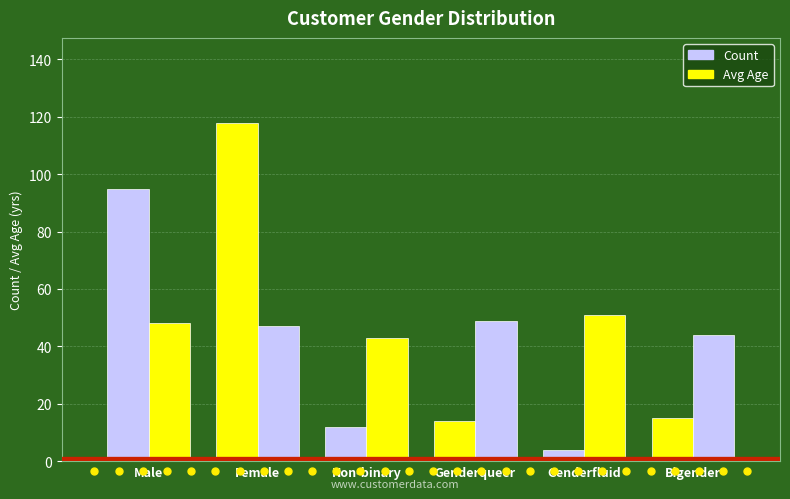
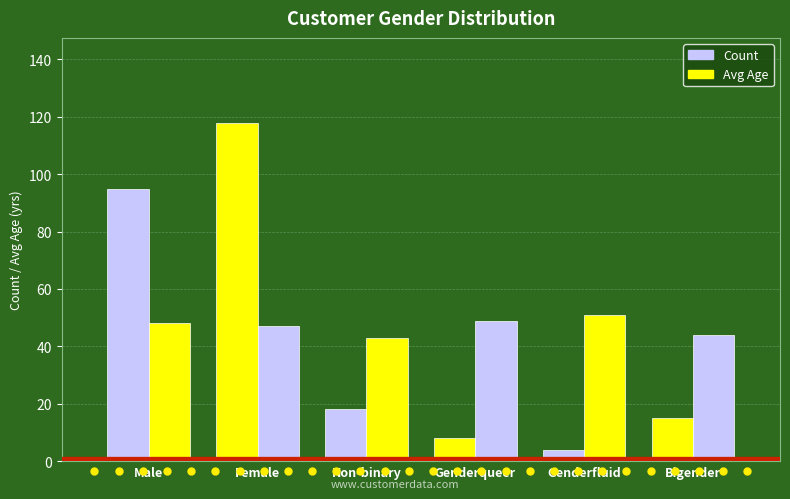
Count, Non-binary: 12 -> 18
Count, Genderqueer: 14 -> 8
